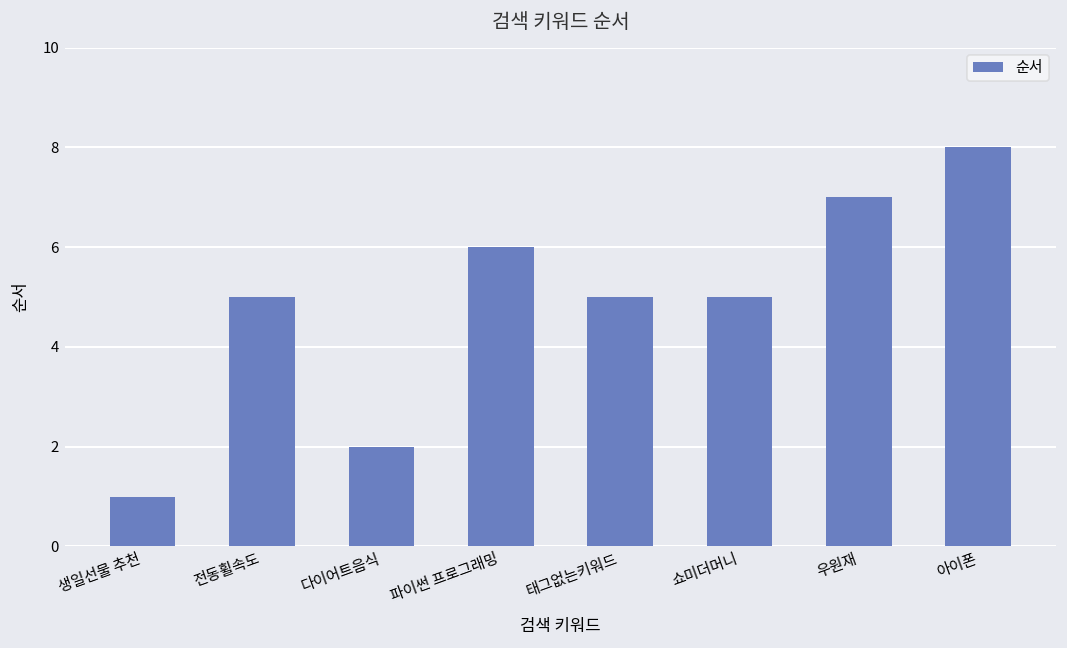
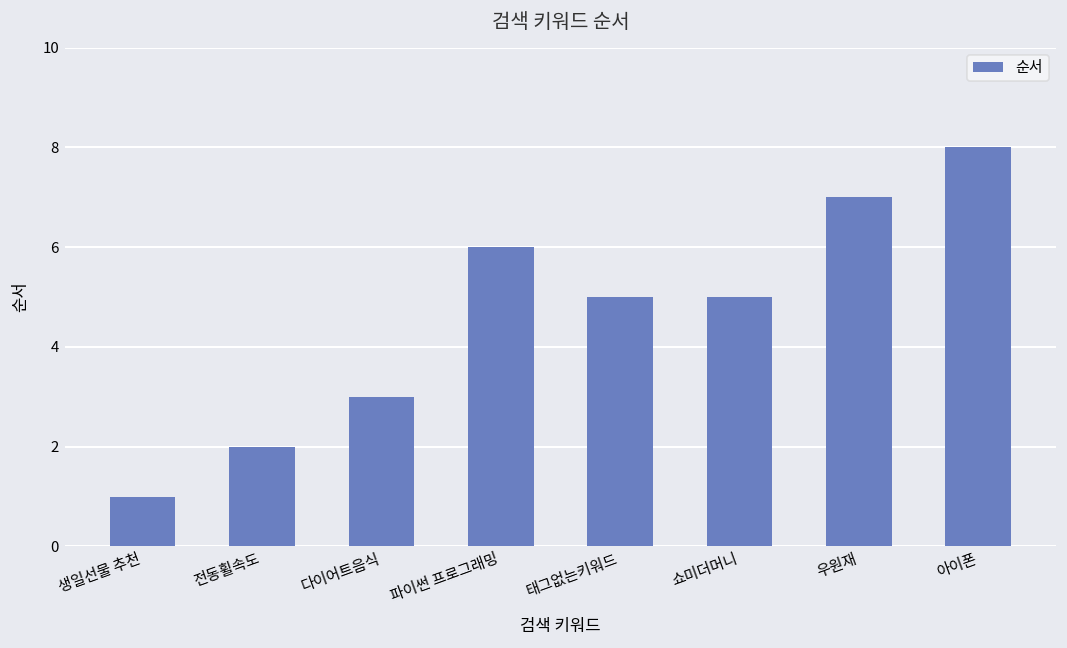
전동휠속도: 5 -> 2
다이어트음식: 2 -> 3
